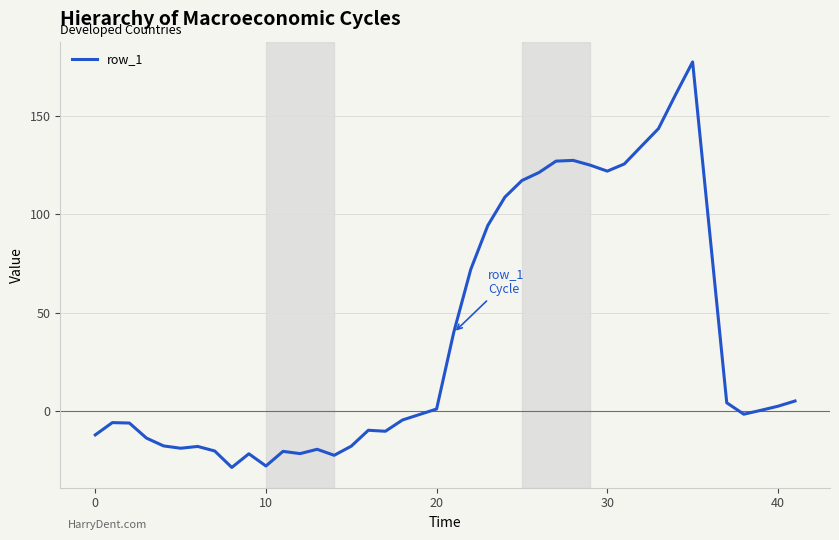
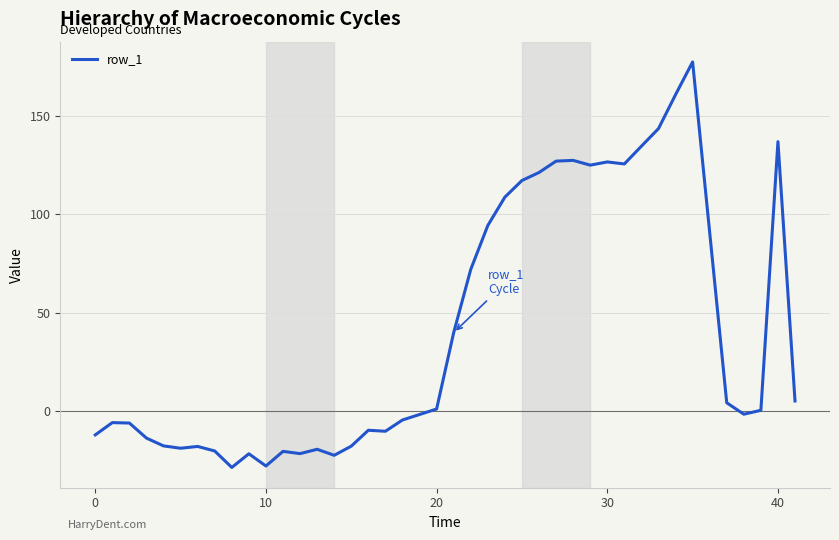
30: 122 -> 127
40: 2 -> 137
